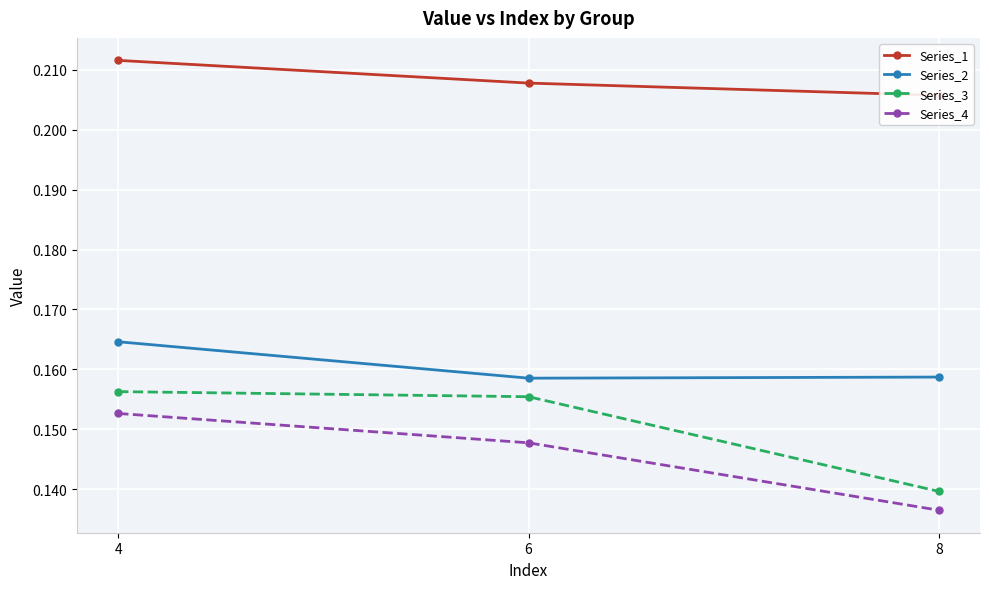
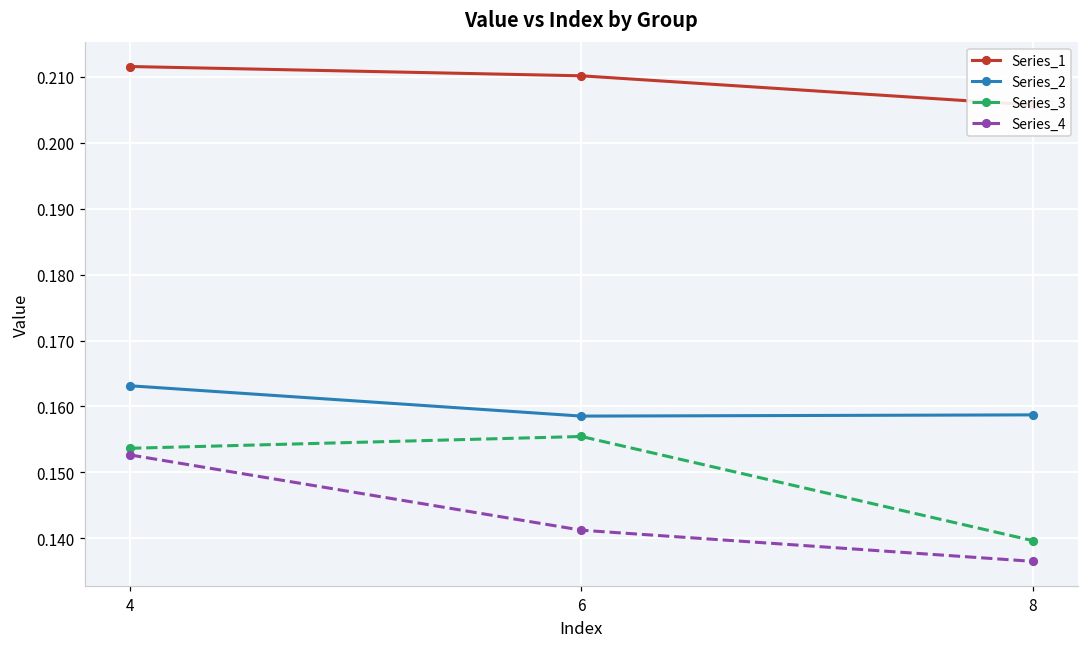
Series_2, 4: 0.165 -> 0.163
Series_3, 4: 0.156 -> 0.154
Series_1, 6: 0.208 -> 0.210
Series_4, 6: 0.148 -> 0.141
